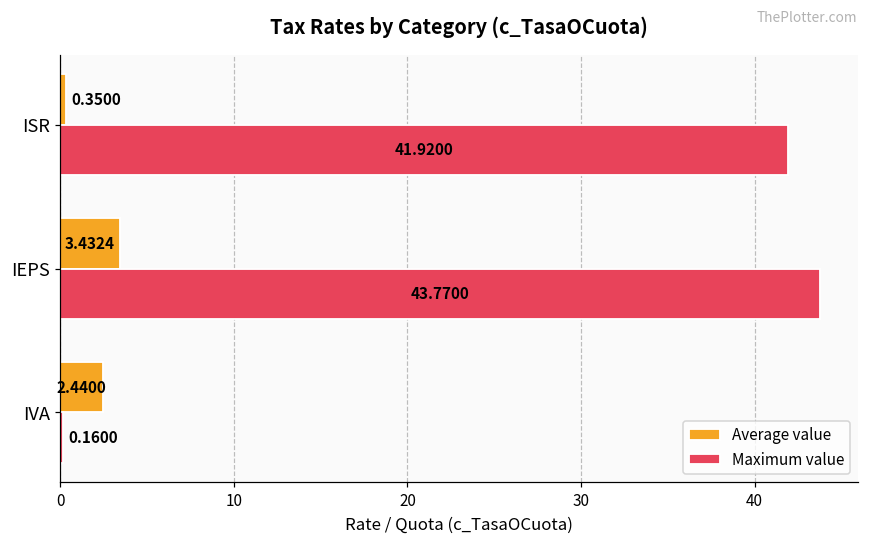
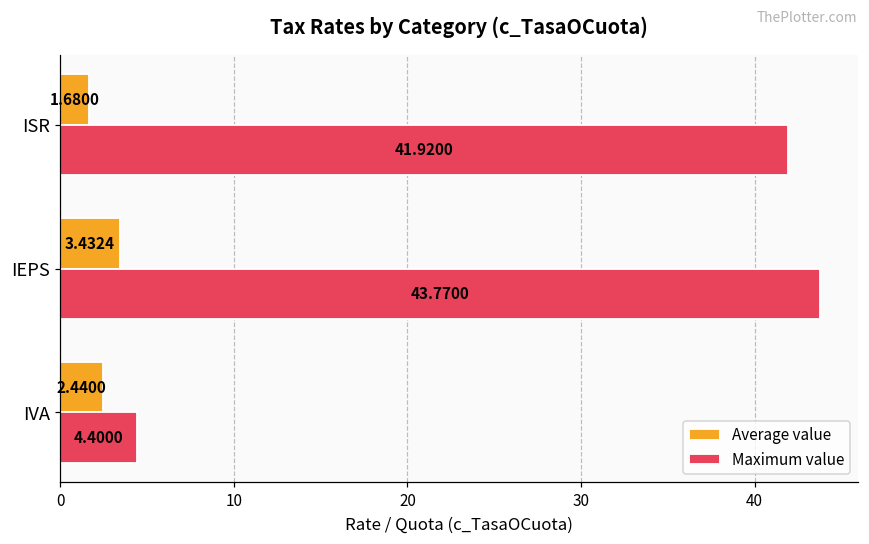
Average value, ISR: 0.3500 -> 1.6800
Maximum value, IVA: 0.1600 -> 4.4000
